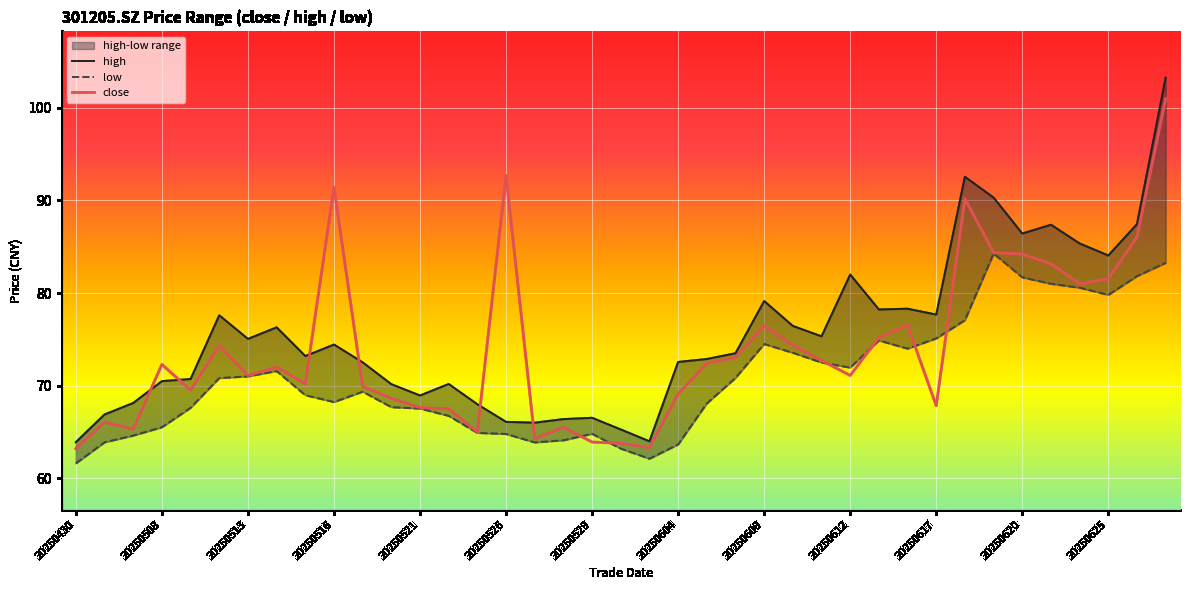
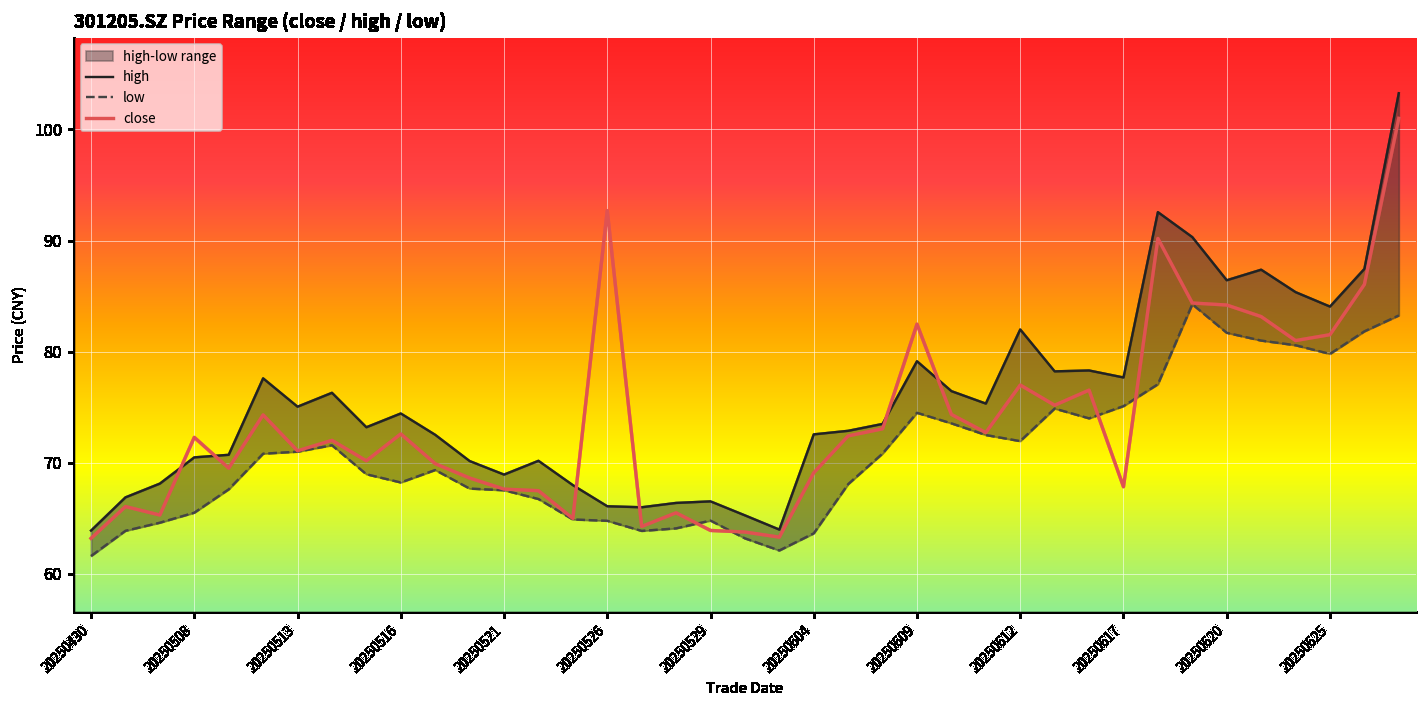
close, 20250516: 91 -> 73
close, 20250609: 76 -> 82
close, 20250612: 71 -> 77
